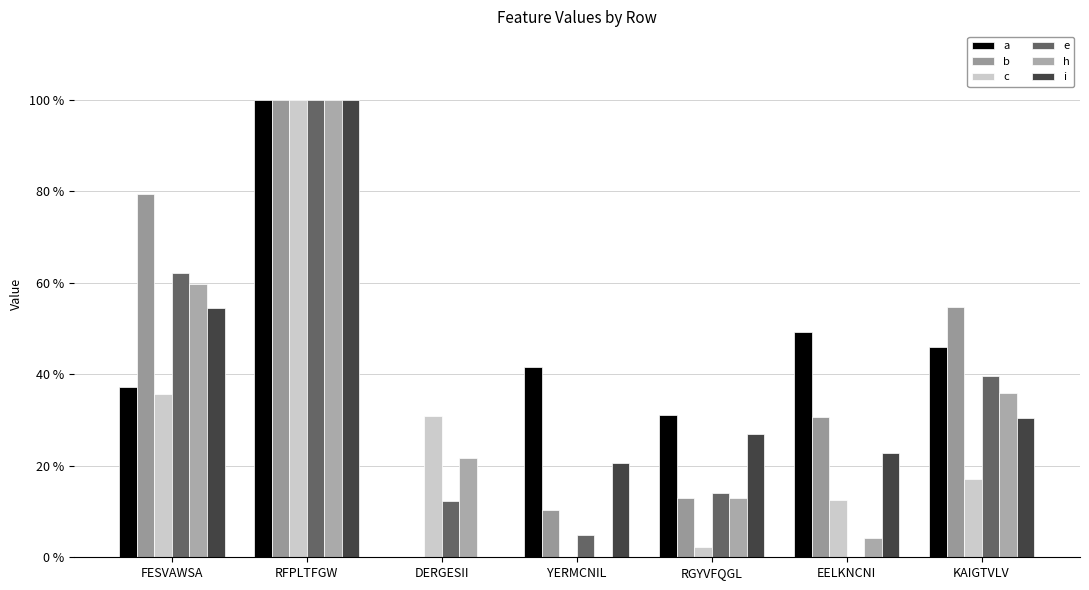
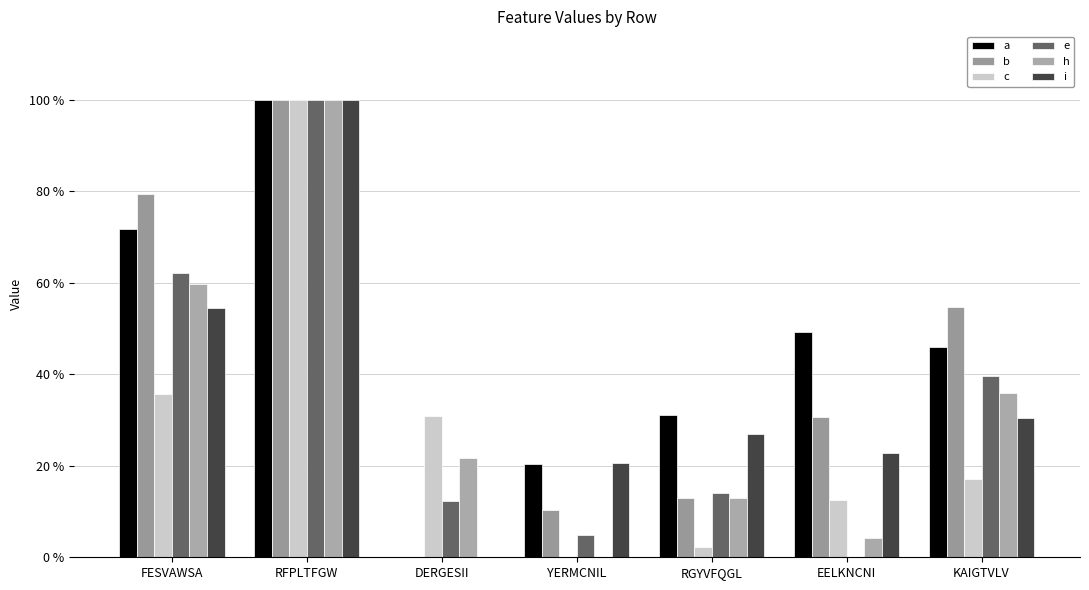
a, FESVAWSA: 37 % -> 72 %
a, YERMCNIL: 42 % -> 20 %
